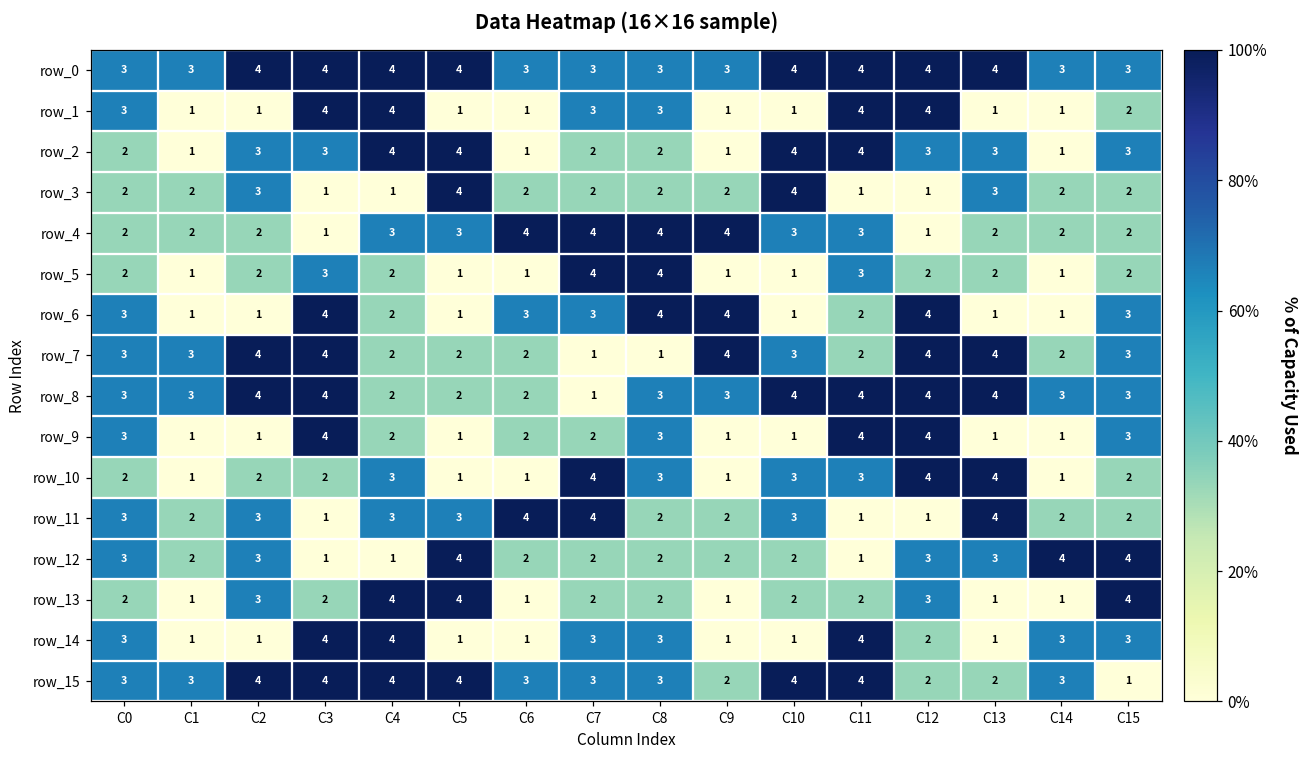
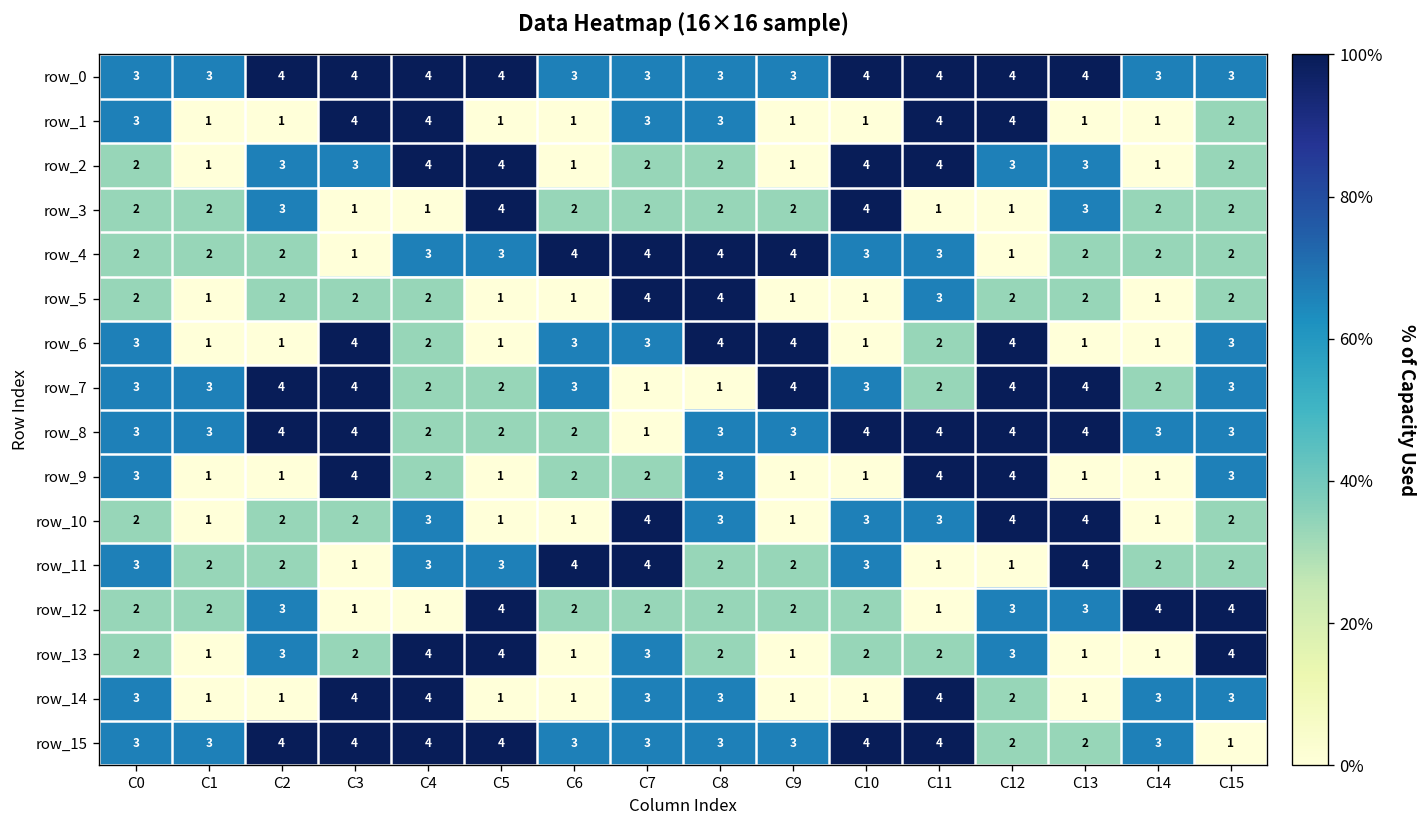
row_2, C15: 3 -> 2
row_5, C3: 3 -> 2
row_7, C6: 2 -> 3
row_11, C2: 3 -> 2
row_12, C0: 3 -> 2
row_13, C7: 2 -> 3
row_15, C9: 2 -> 3
